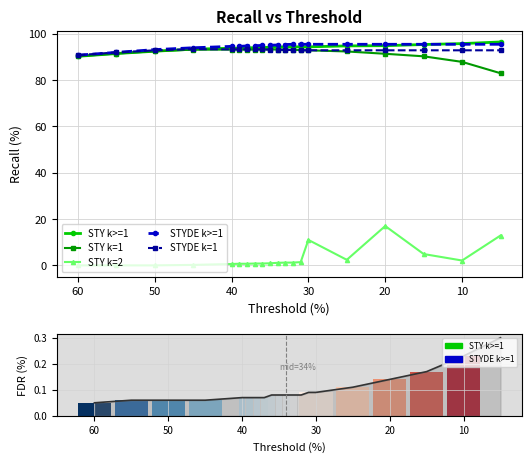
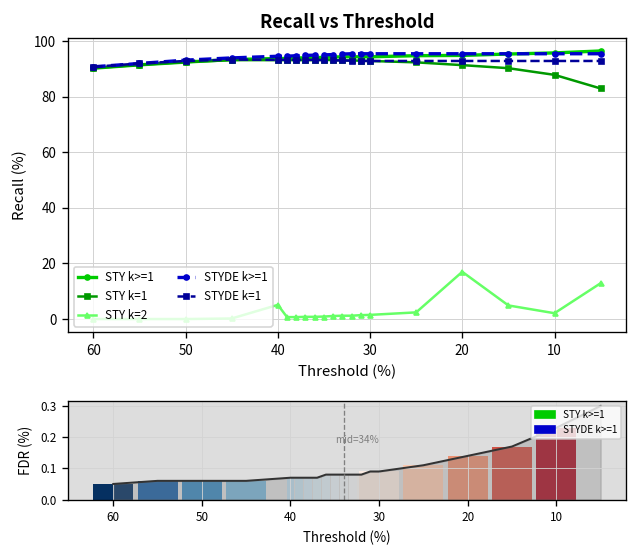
Recall vs Threshold, STY k=2, 40: 1 -> 5
Recall vs Threshold, STY k=2, 30: 11 -> 2
